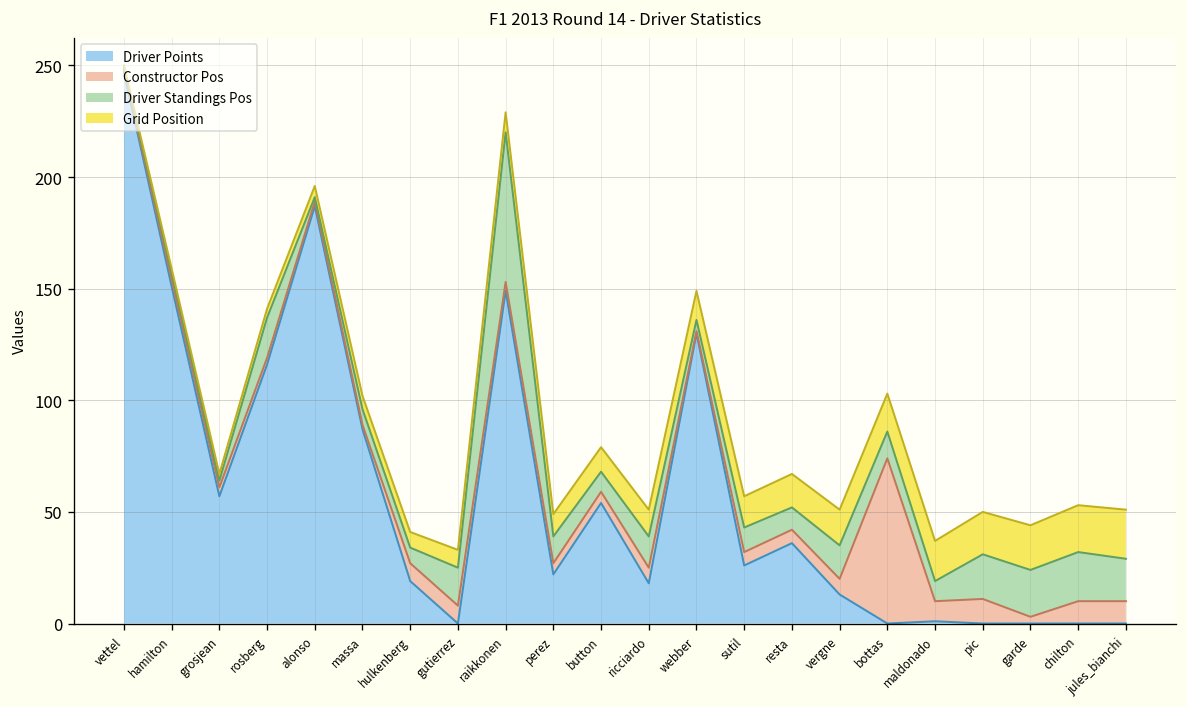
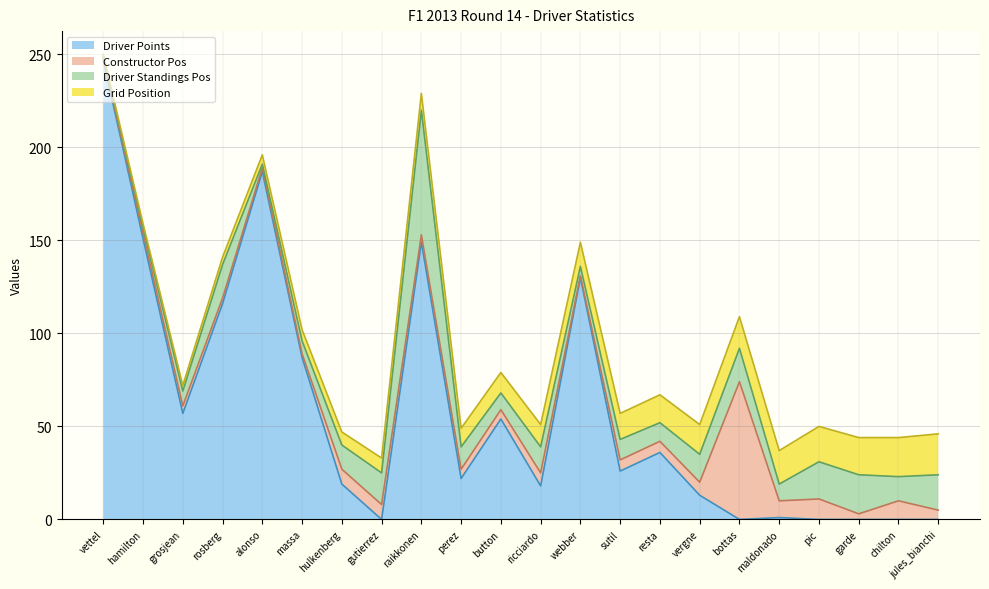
Driver Standings Pos, grosjean: 3 -> 8
Driver Standings Pos, hulkenberg: 7 -> 13
Driver Standings Pos, bottas: 12 -> 18
Driver Standings Pos, chilton: 22 -> 13
Constructor Pos, jules_bianchi: 10 -> 5
